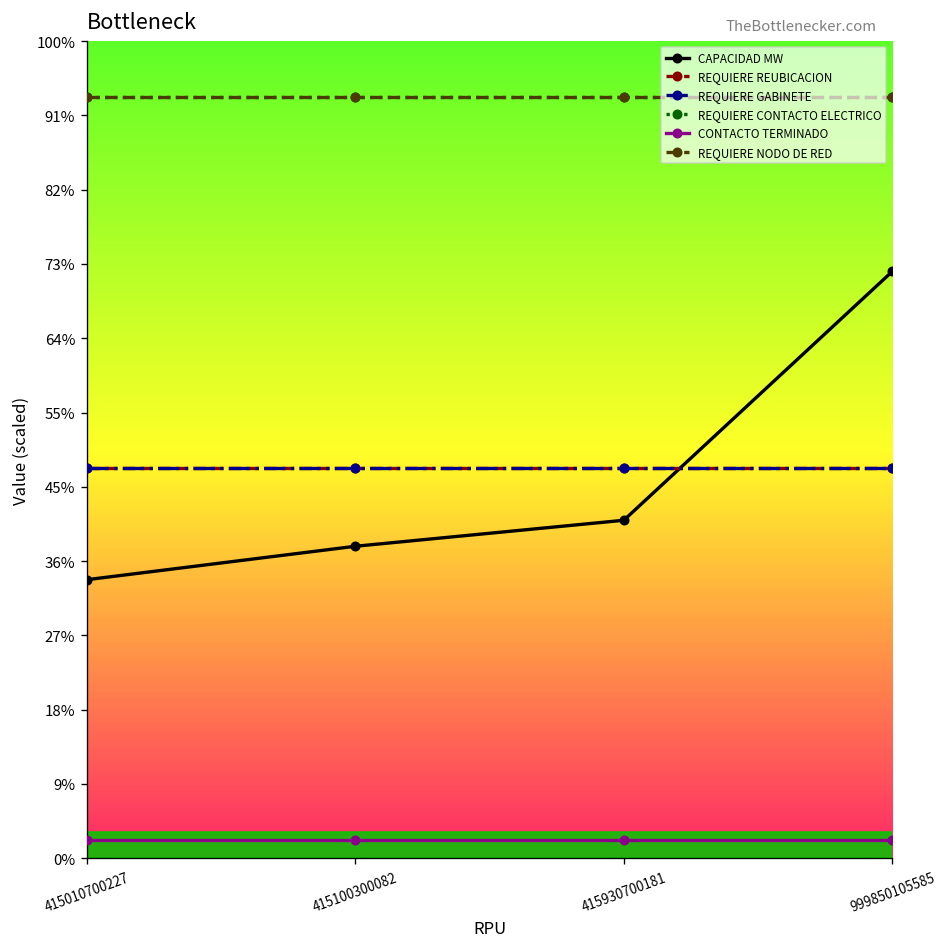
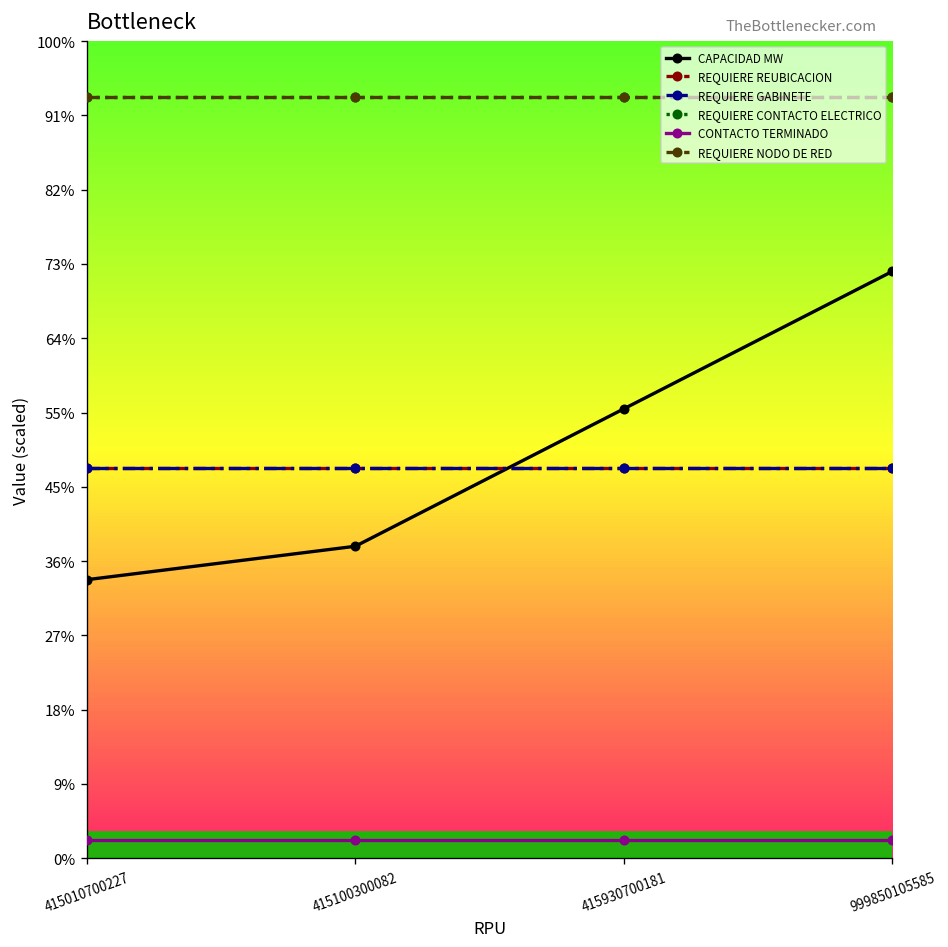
CAPACIDAD MW, 415930700181: 41% -> 55%
